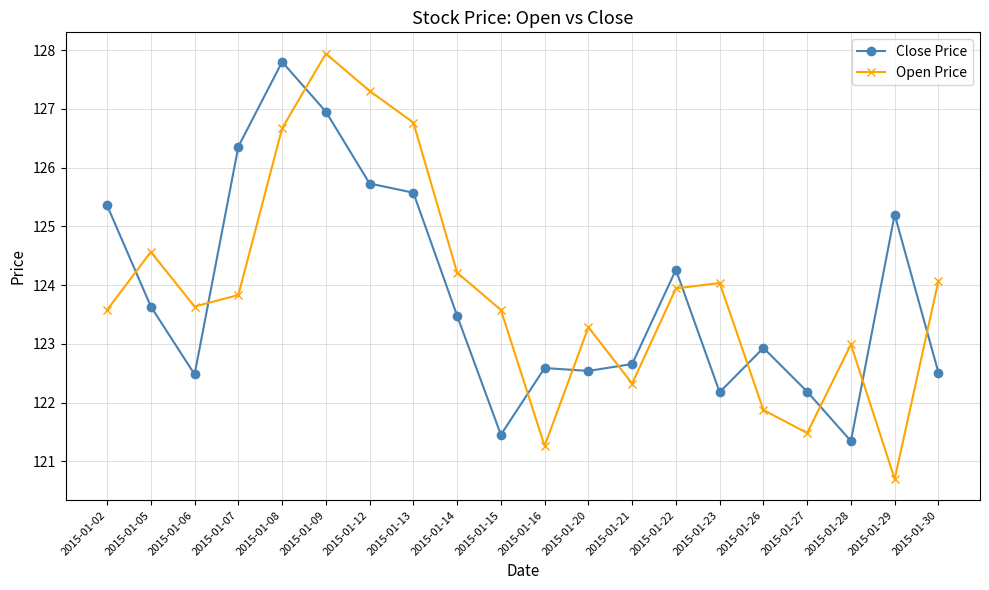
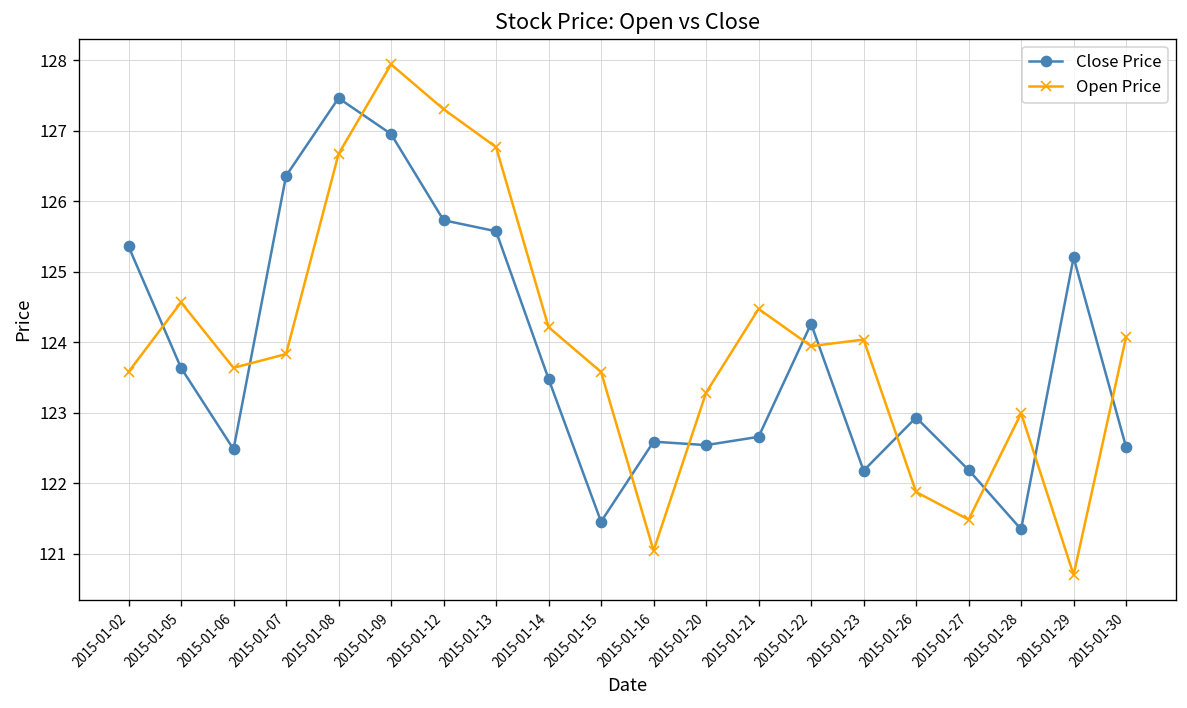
Close Price, 2015-01-08: 127.8 -> 127.5
Open Price, 2015-01-16: 121.3 -> 121.0
Open Price, 2015-01-21: 122.3 -> 124.5
